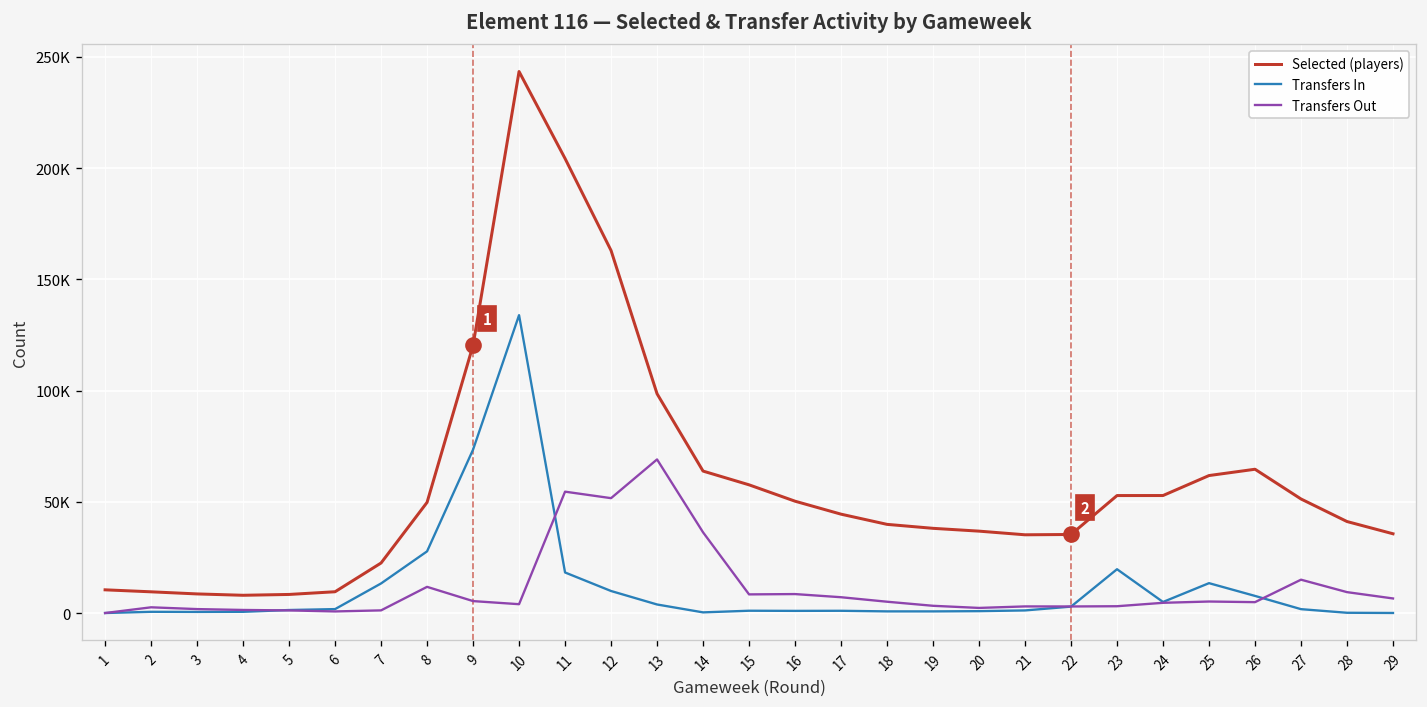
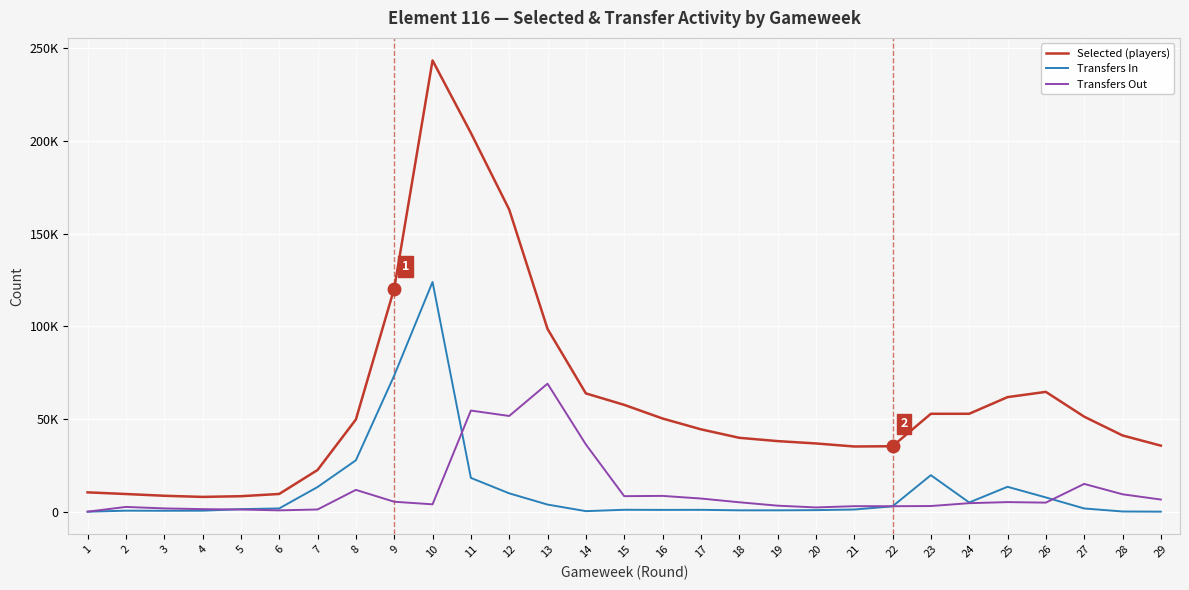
Transfers In, 10: 134000 -> 124000
